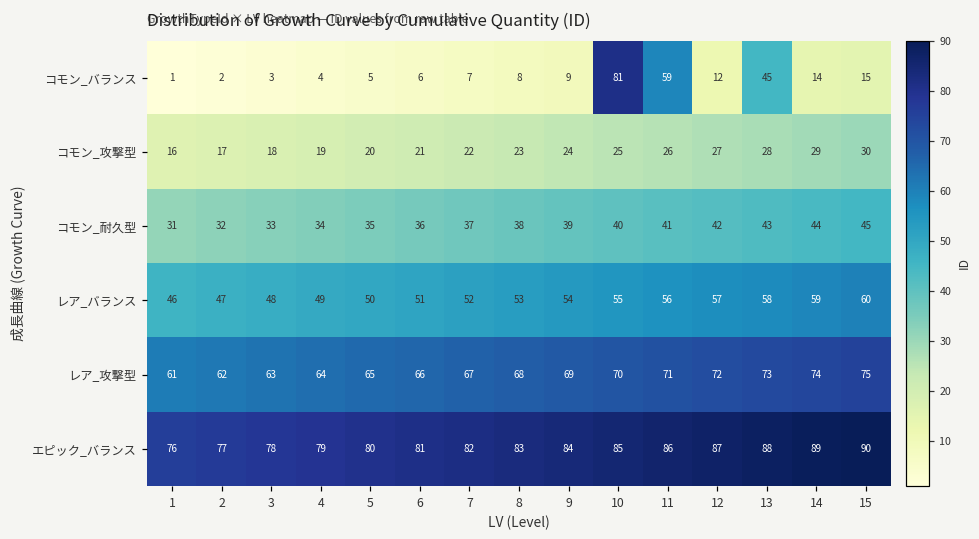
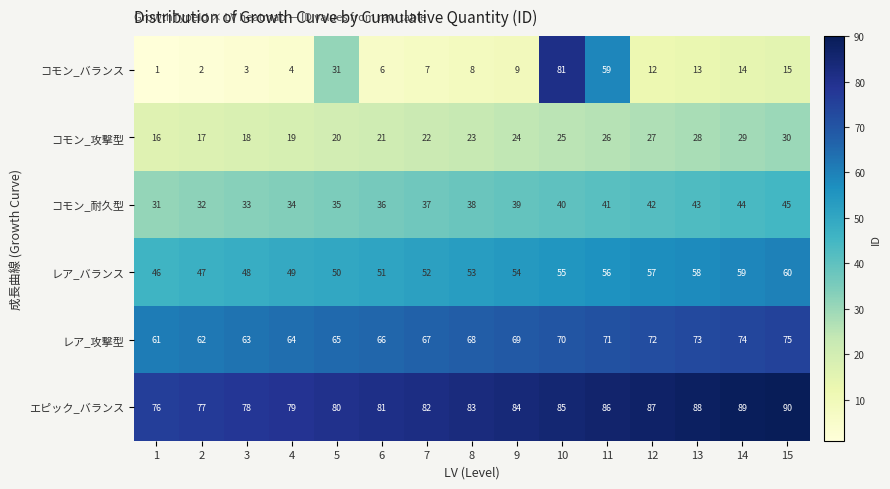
コモン_バランス, 5: 5 -> 31
コモン_バランス, 13: 45 -> 13
